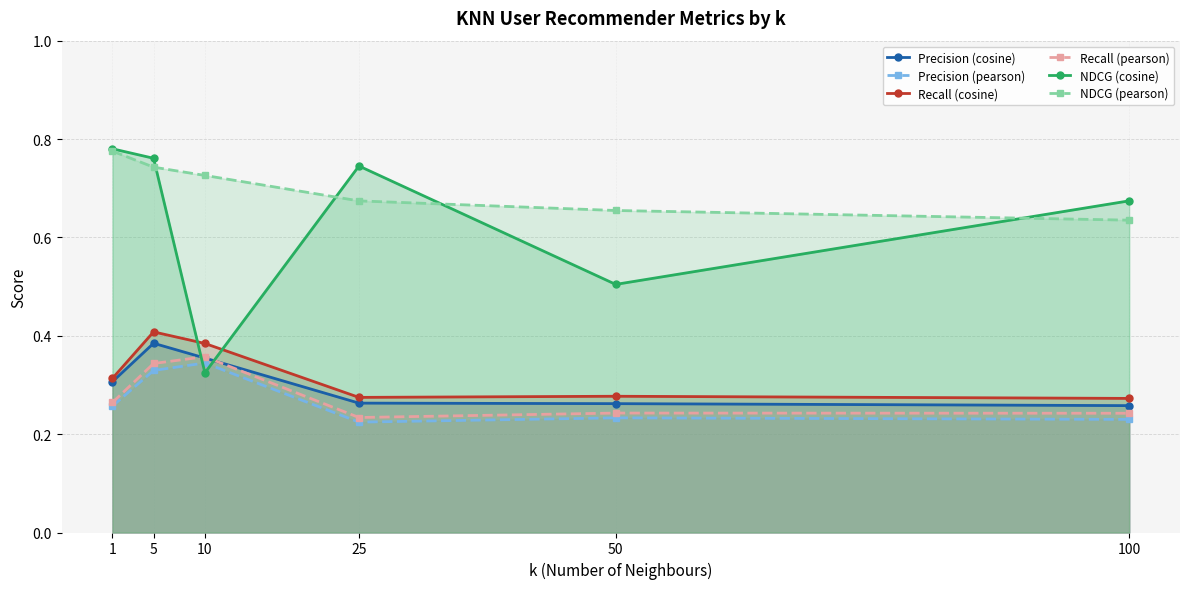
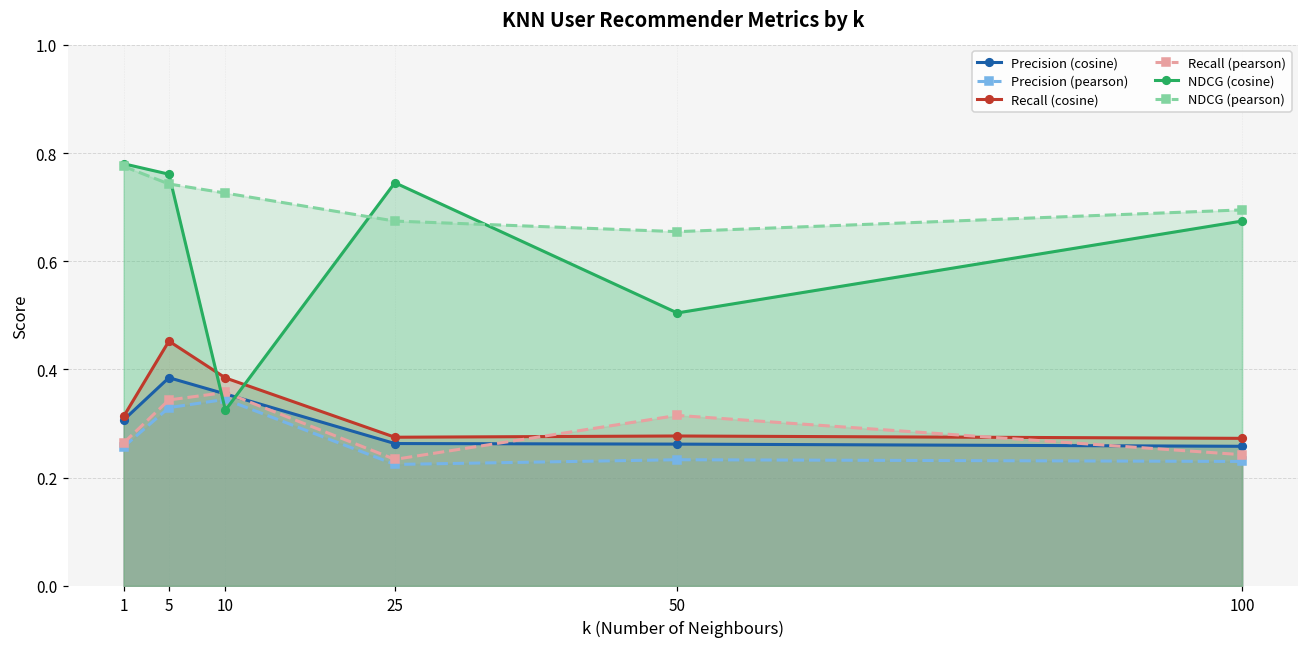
Recall (cosine), 5: 0.41 -> 0.45
Recall (pearson), 50: 0.24 -> 0.32
NDCG (pearson), 100: 0.64 -> 0.69
